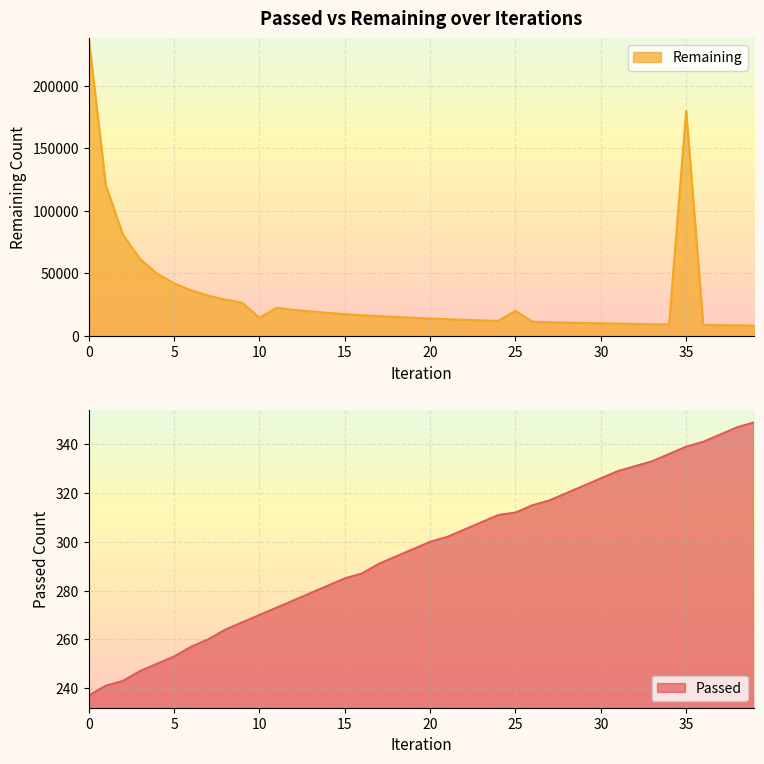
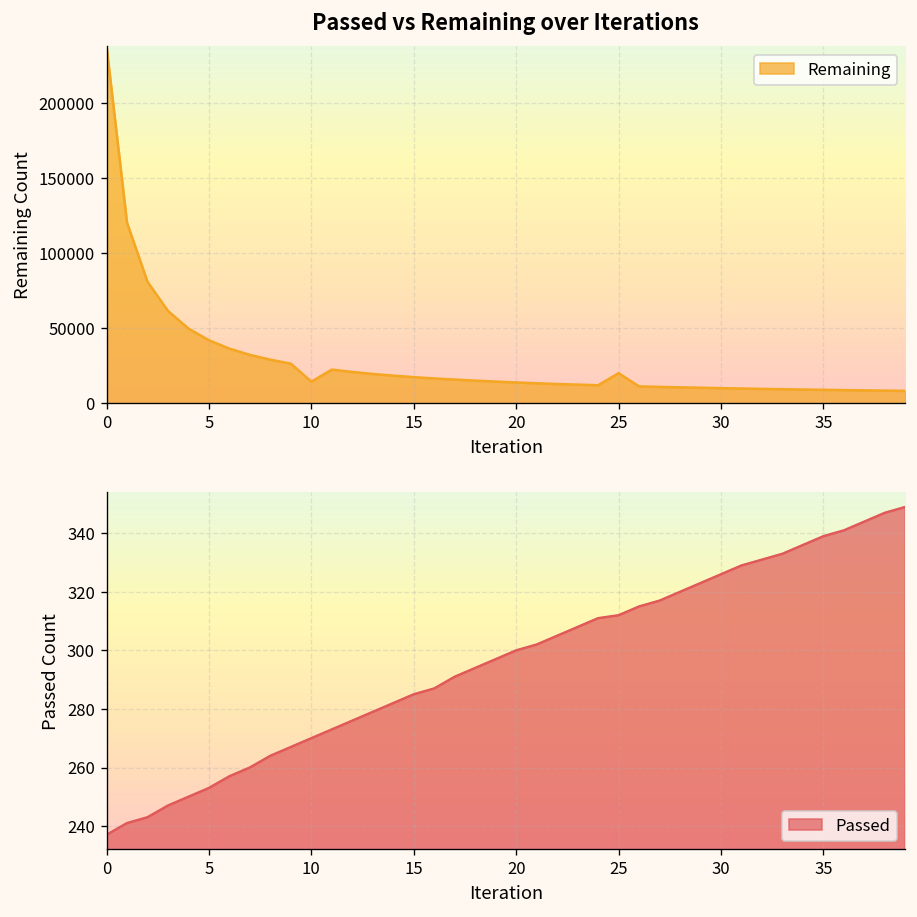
Passed vs Remaining over Iterations, 35: 180000 -> 9000
